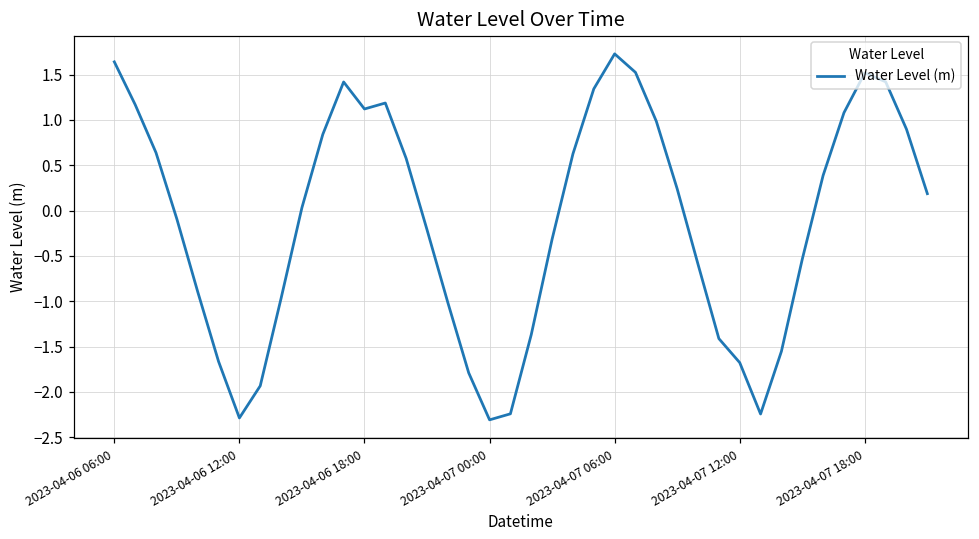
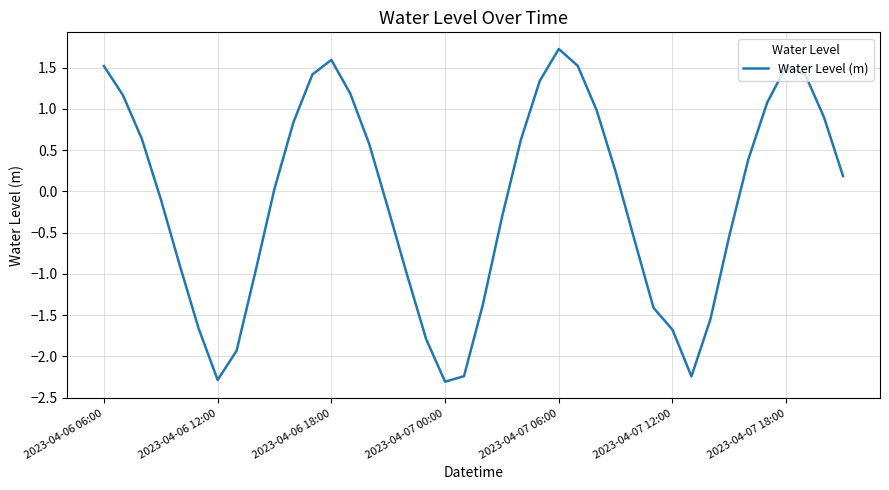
2023-04-06 06:00: 1.6 -> 1.5
2023-04-06 18:00: 1.1 -> 1.6
